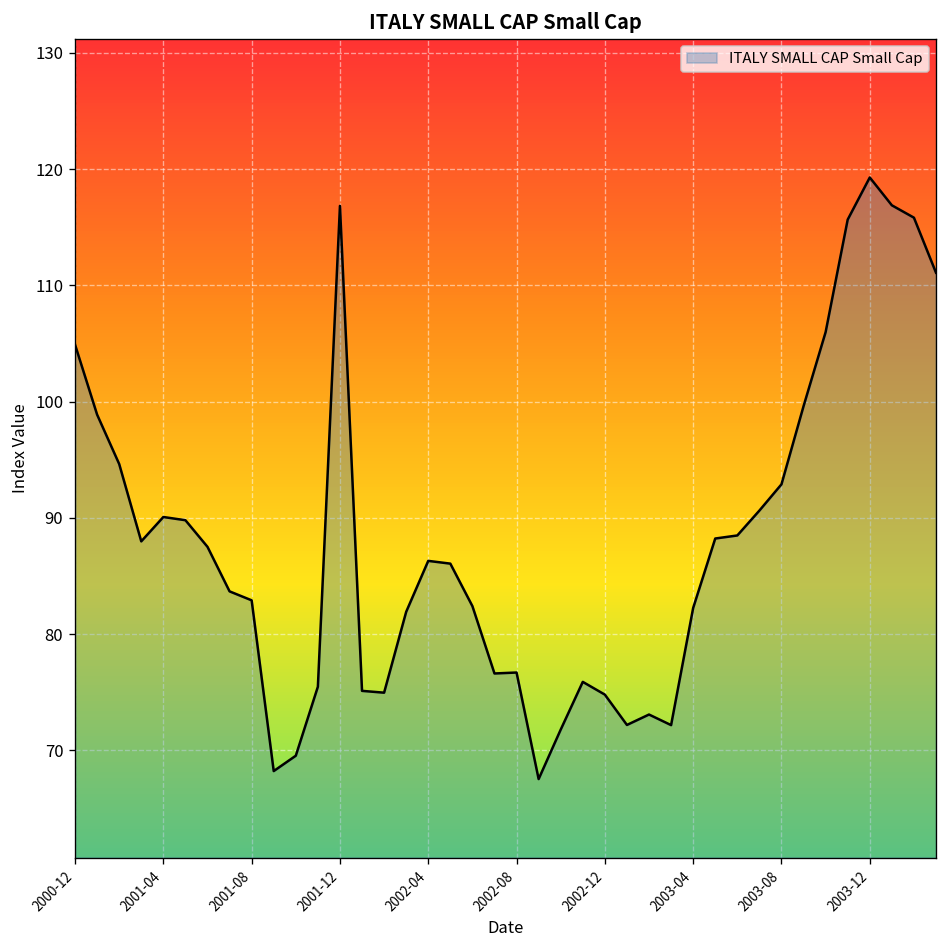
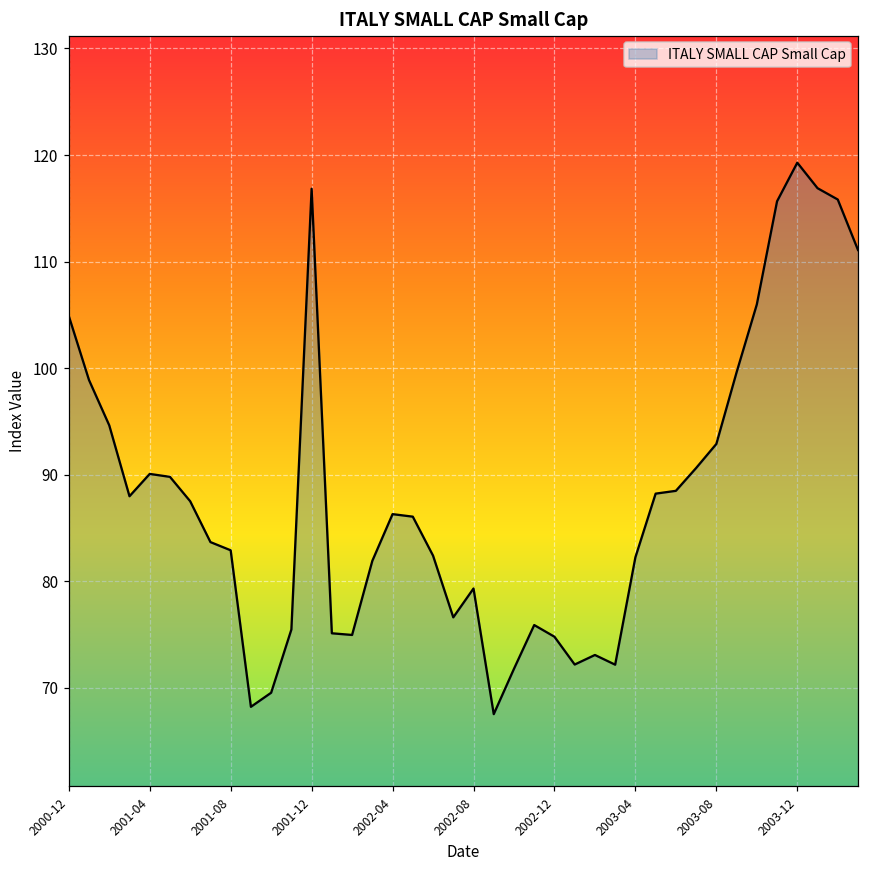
2002-08: 77 -> 79
